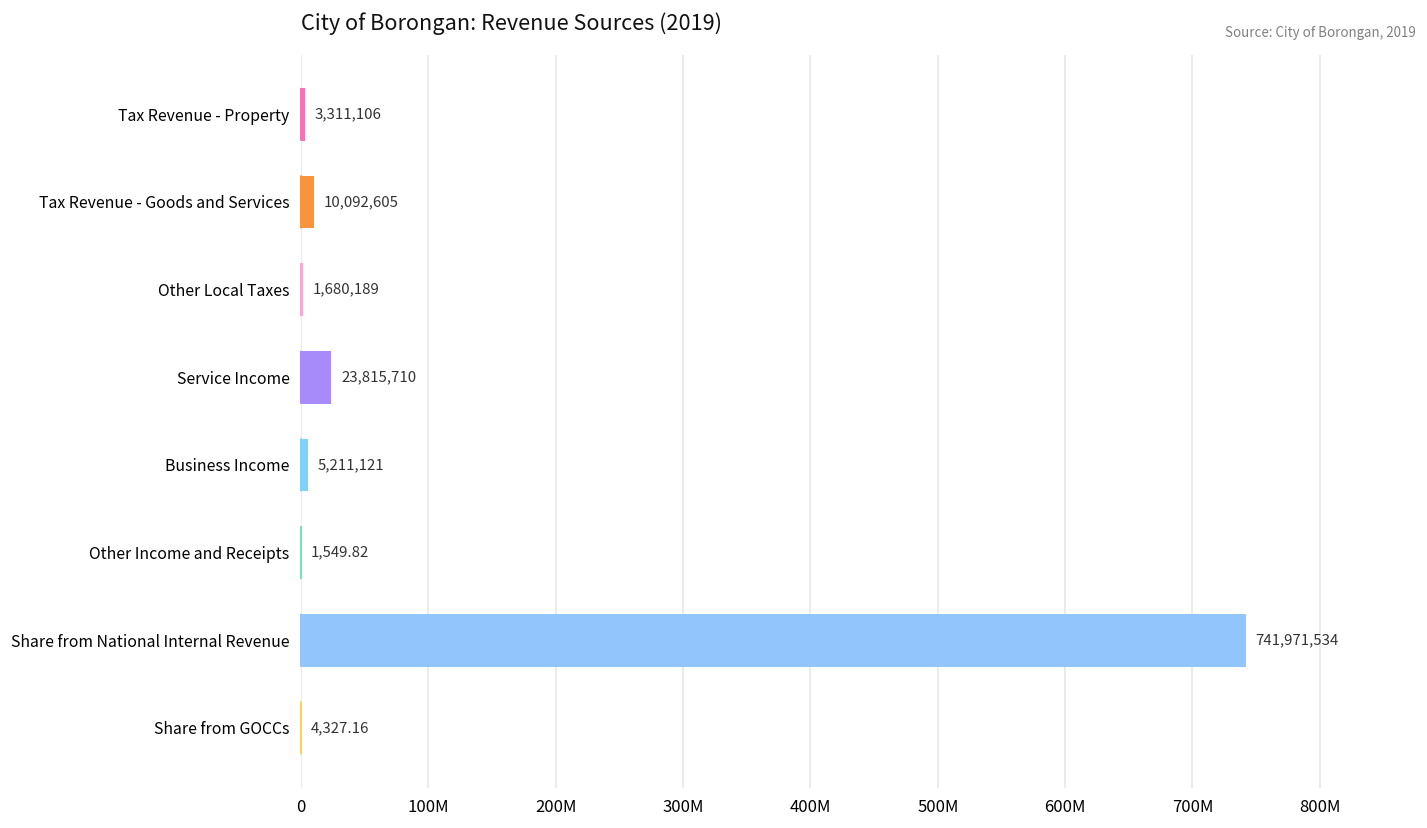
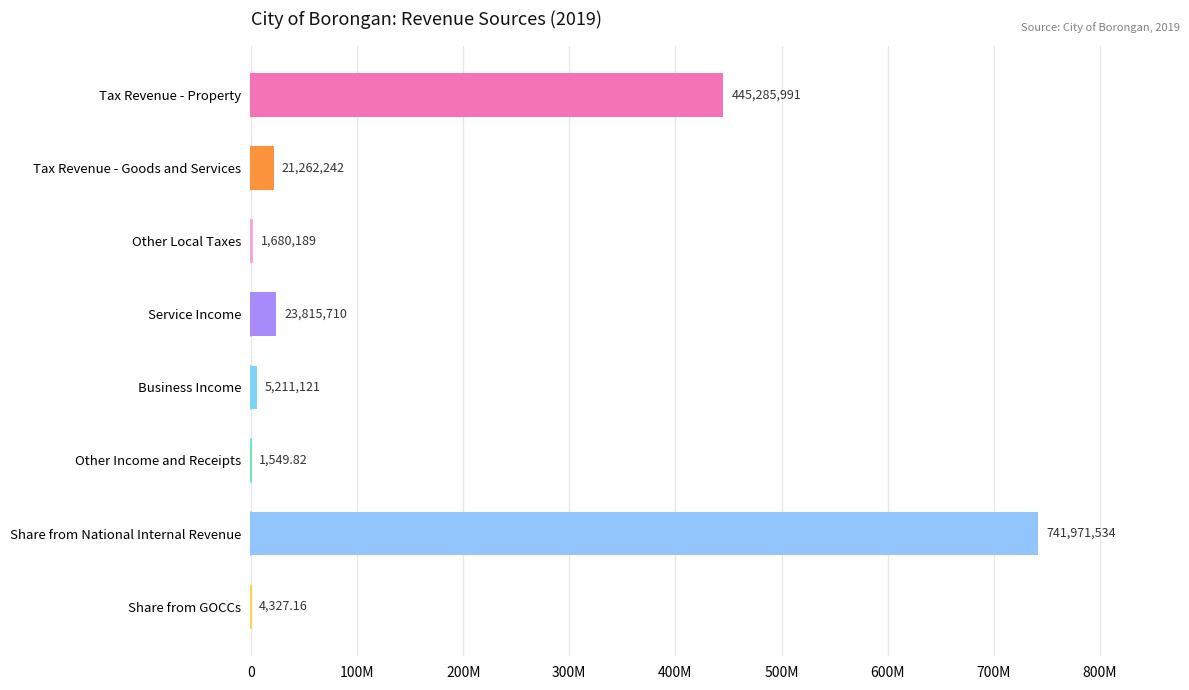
Tax Revenue - Property: 3,311,106 -> 445,285,991
Tax Revenue - Goods and Services: 10,092,605 -> 21,262,242
